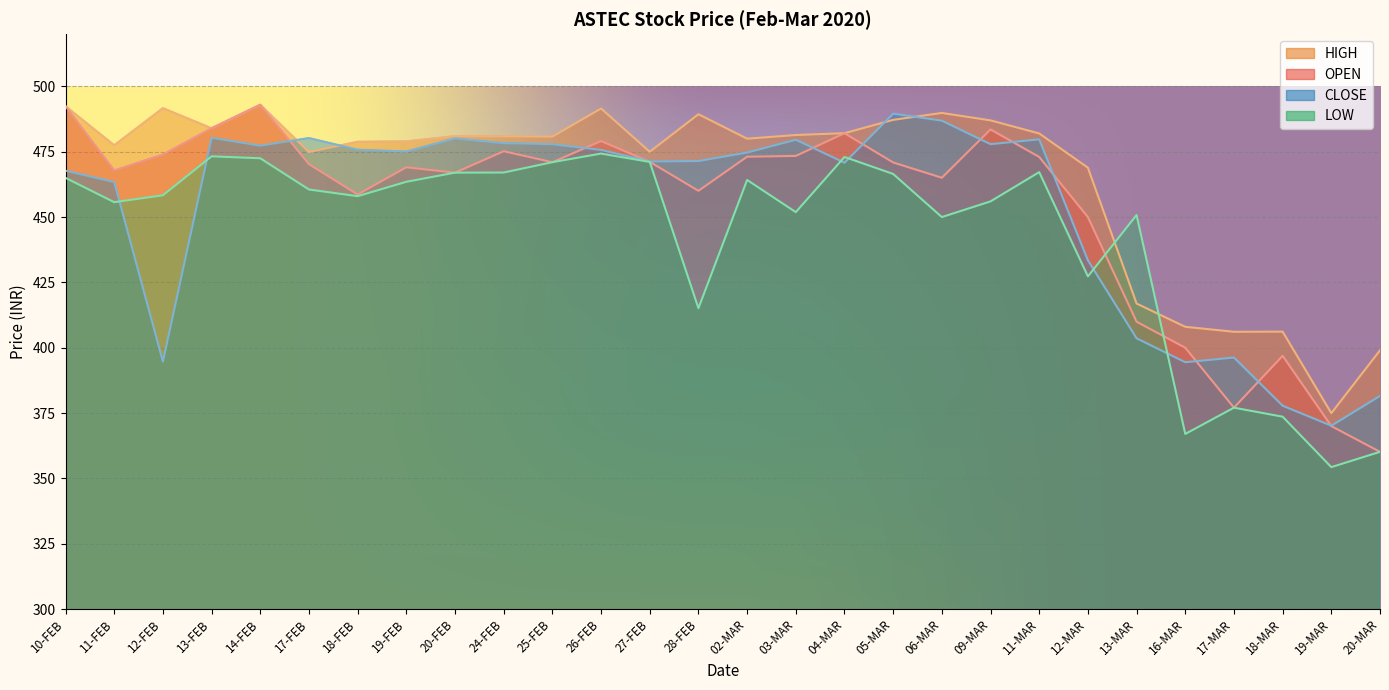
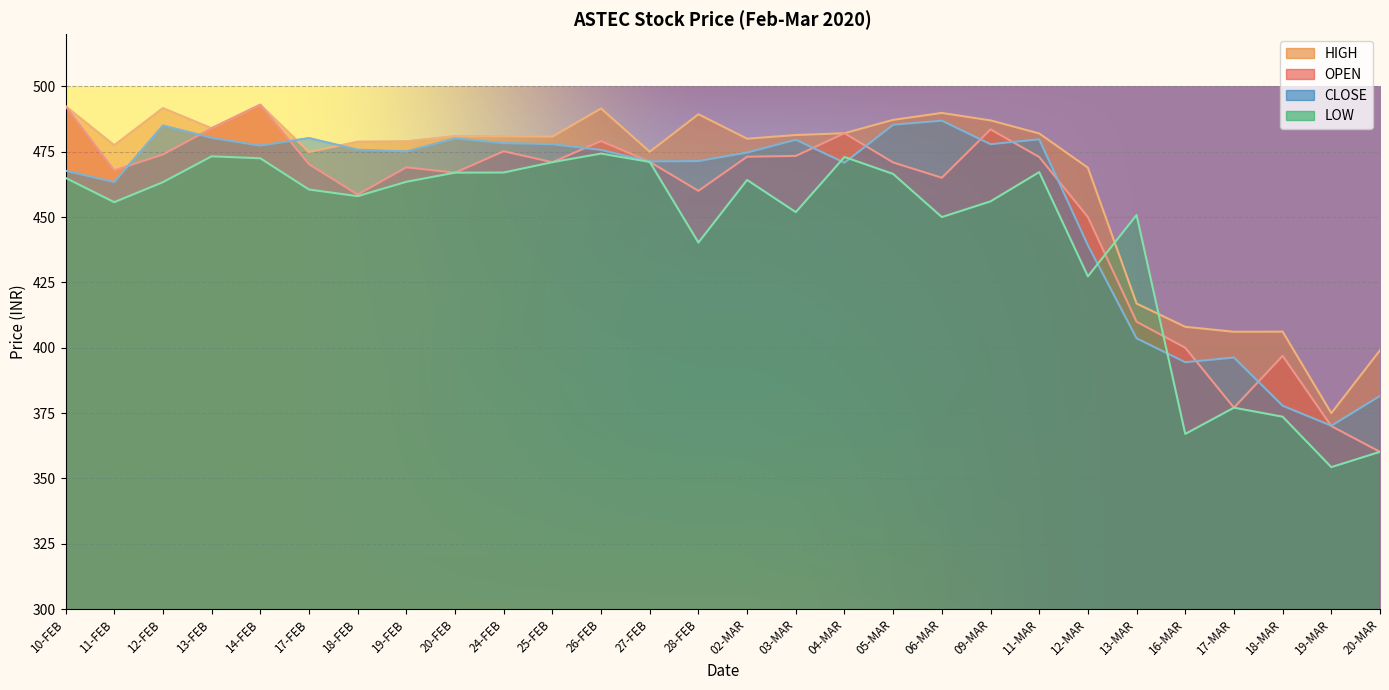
CLOSE, 12-FEB: 395 -> 485
LOW, 12-FEB: 458 -> 463
LOW, 28-FEB: 415 -> 440
CLOSE, 05-MAR: 490 -> 485
CLOSE, 12-MAR: 433 -> 439
